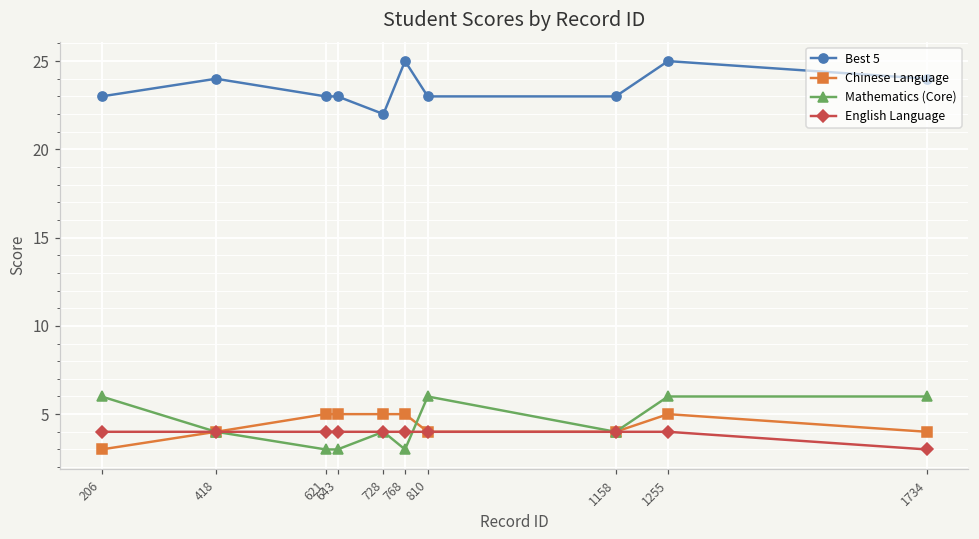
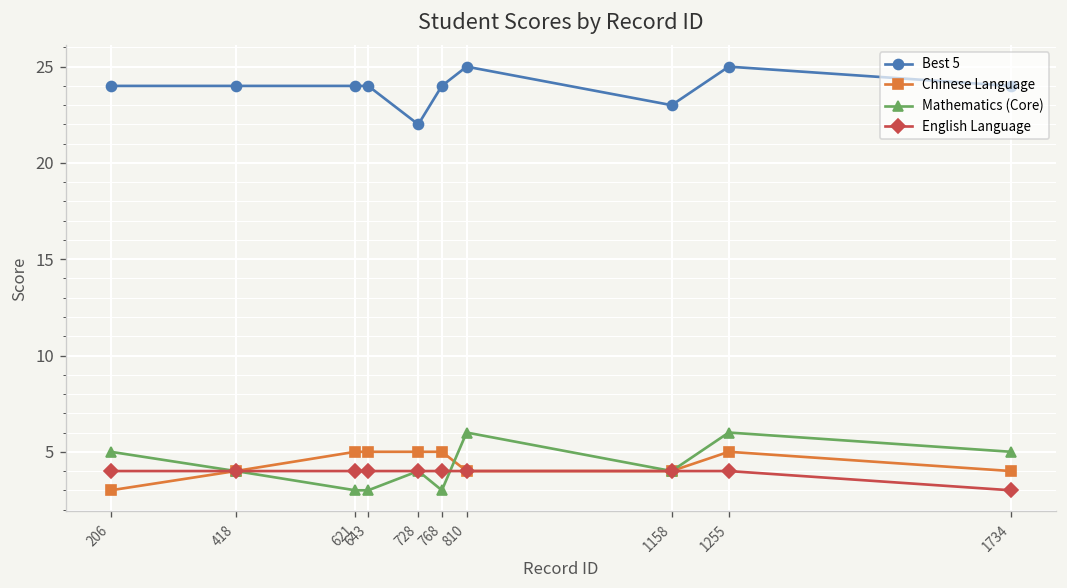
Best 5, 206: 23 -> 24
Mathematics (Core), 206: 6 -> 5
Best 5, 621: 23 -> 24
Best 5, 643: 23 -> 24
Best 5, 768: 25 -> 24
Best 5, 810: 23 -> 25
Mathematics (Core), 1734: 6 -> 5
